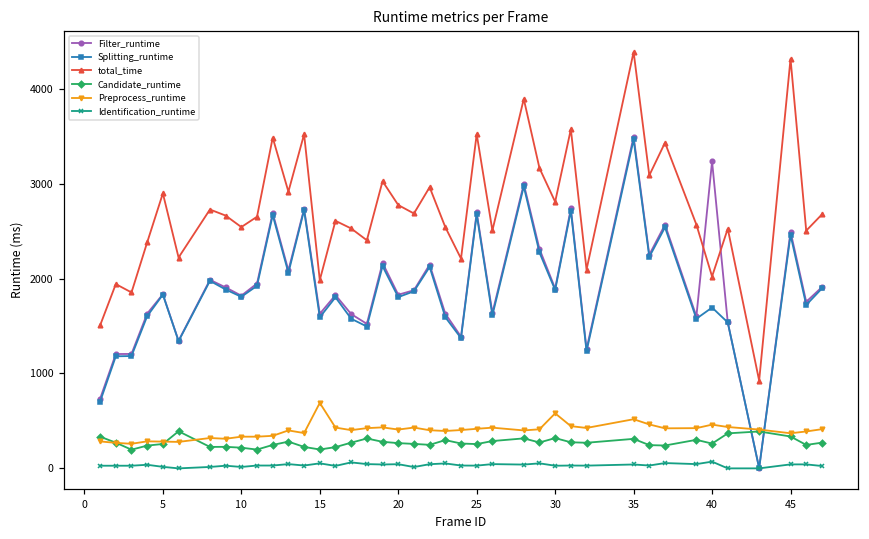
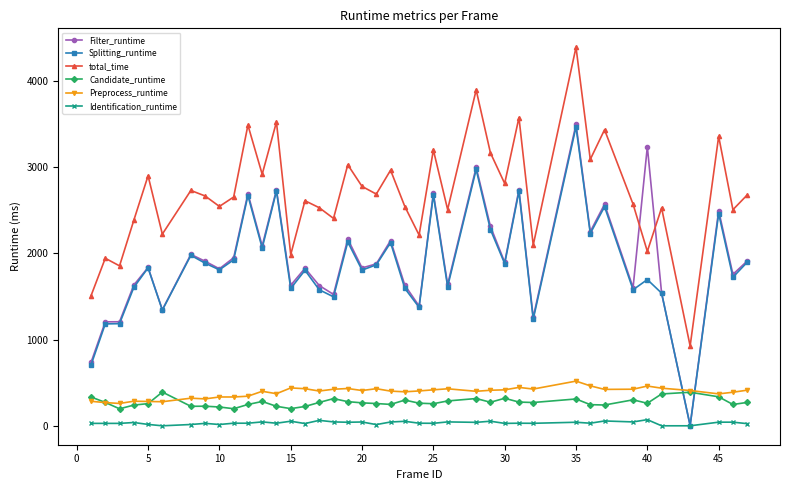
Preprocess_runtime, 15: 700 -> 400
total_time, 25: 3500 -> 3200
Preprocess_runtime, 30: 600 -> 400
total_time, 45: 4300 -> 3400
